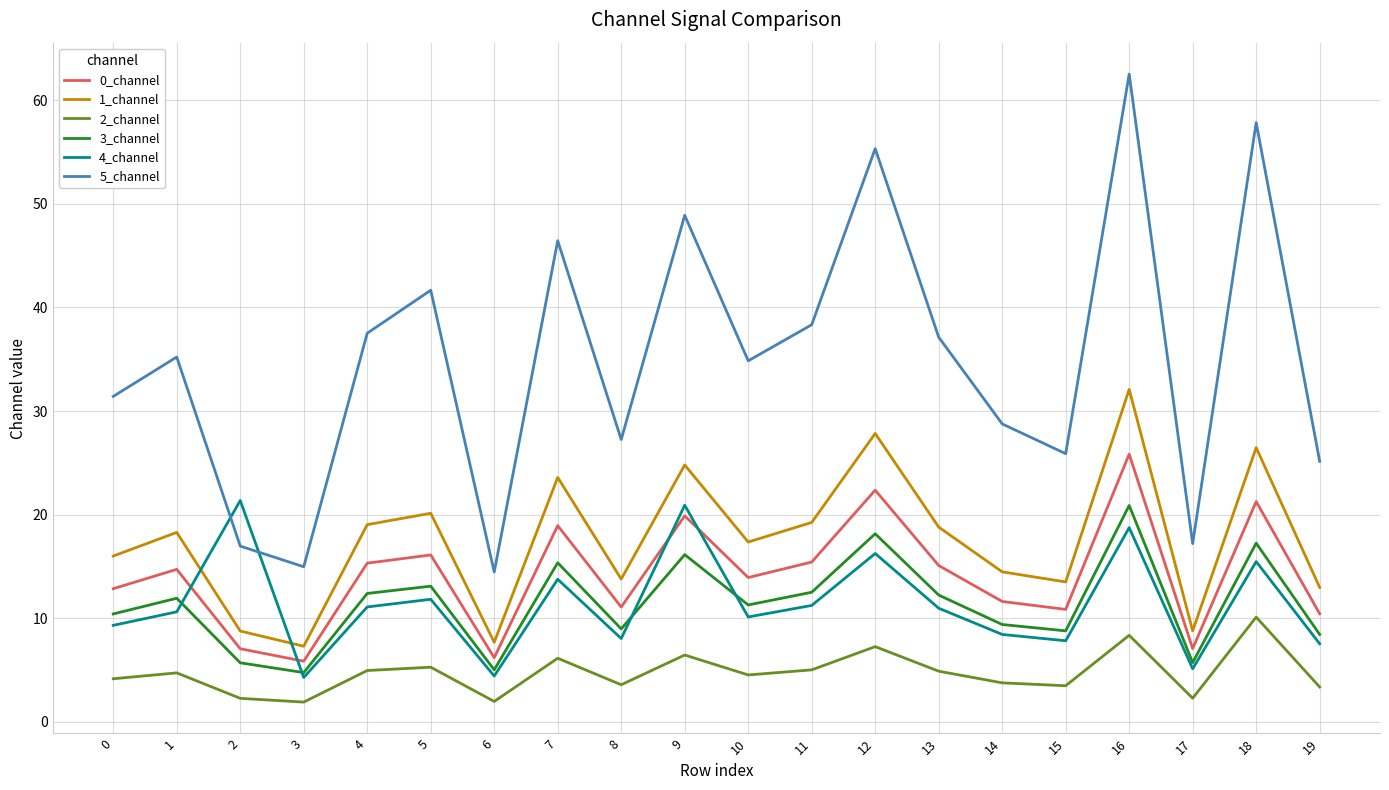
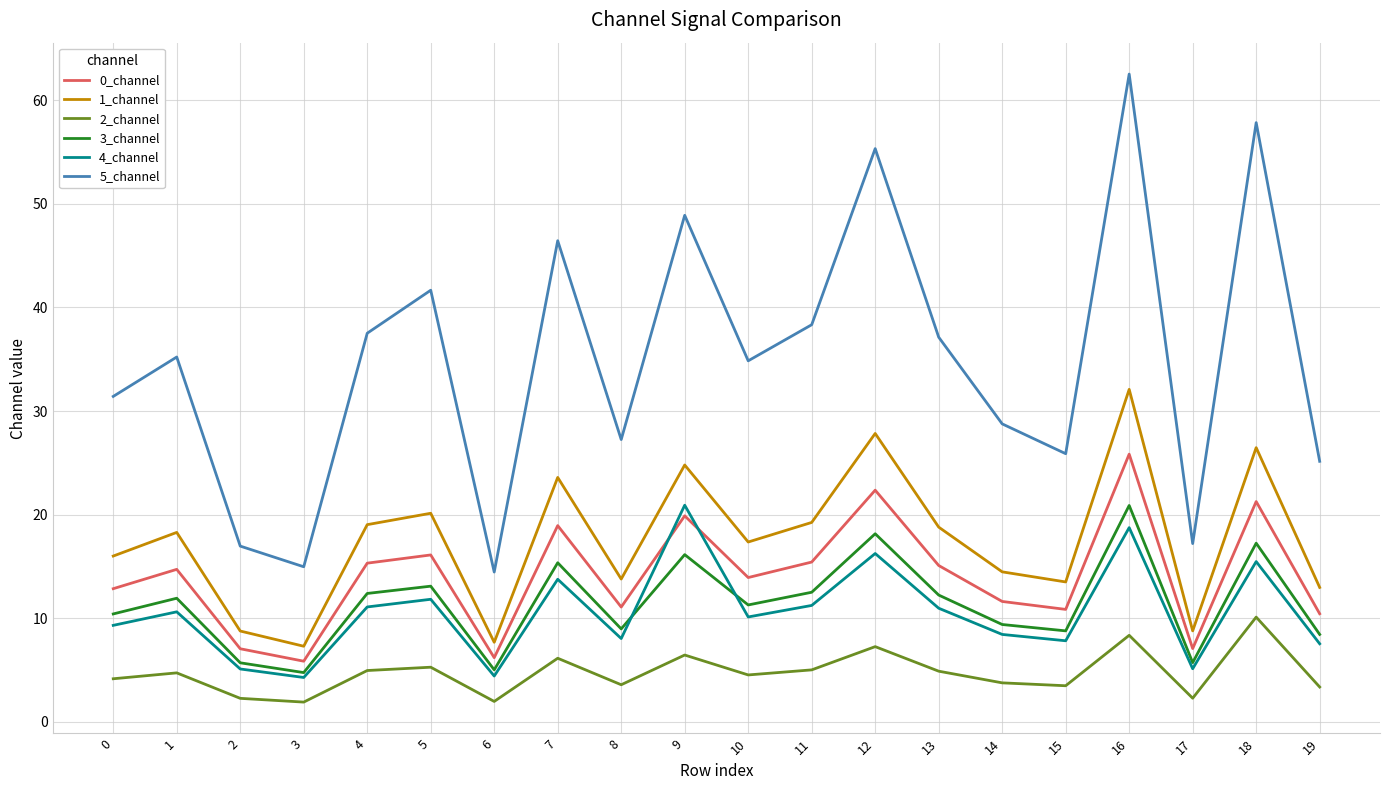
4_channel, 2: 21.4 -> 5.1
